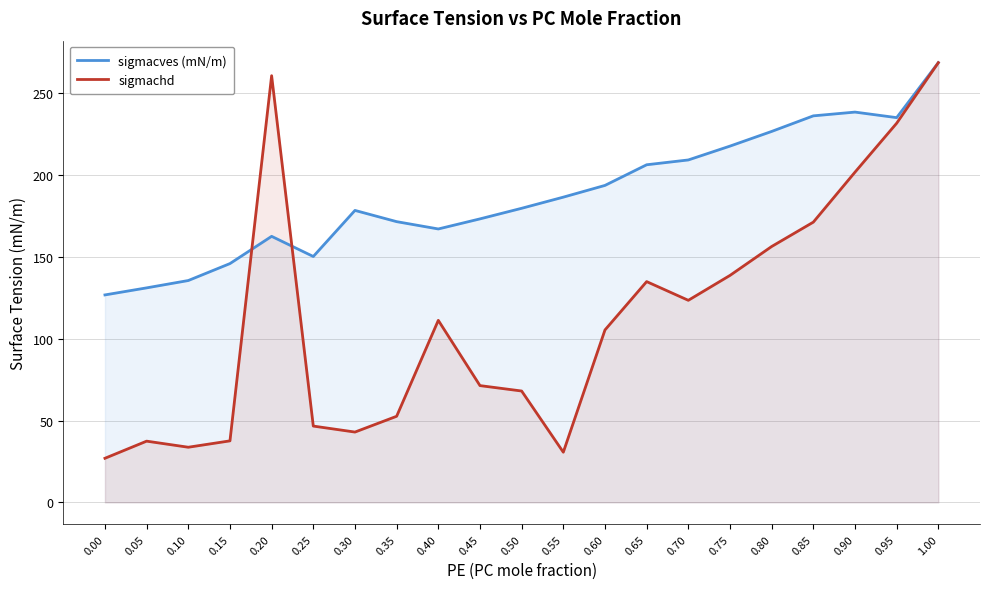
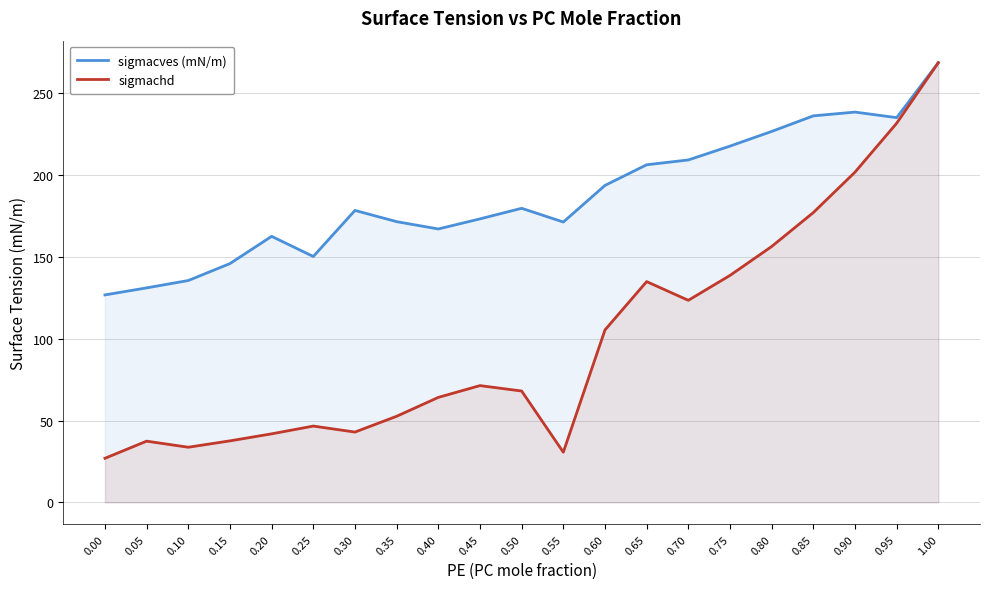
sigmachd, 0.20: 261 -> 42
sigmachd, 0.40: 111 -> 64
sigmacves (mN/m), 0.55: 187 -> 171
sigmachd, 0.85: 171 -> 177
